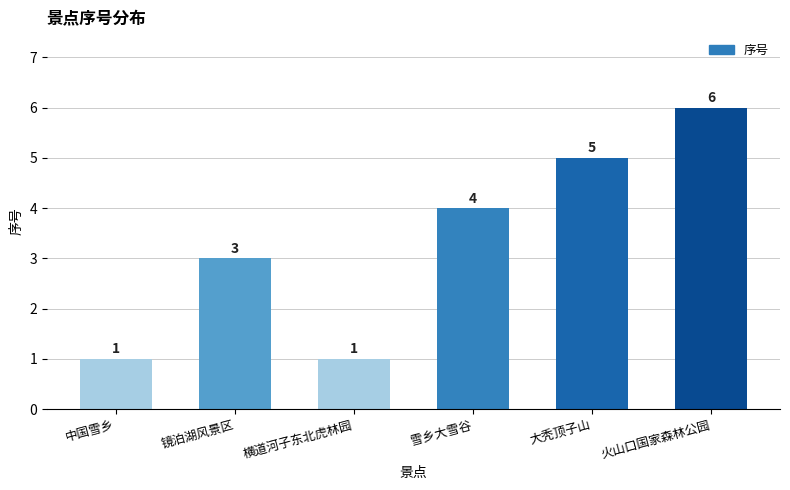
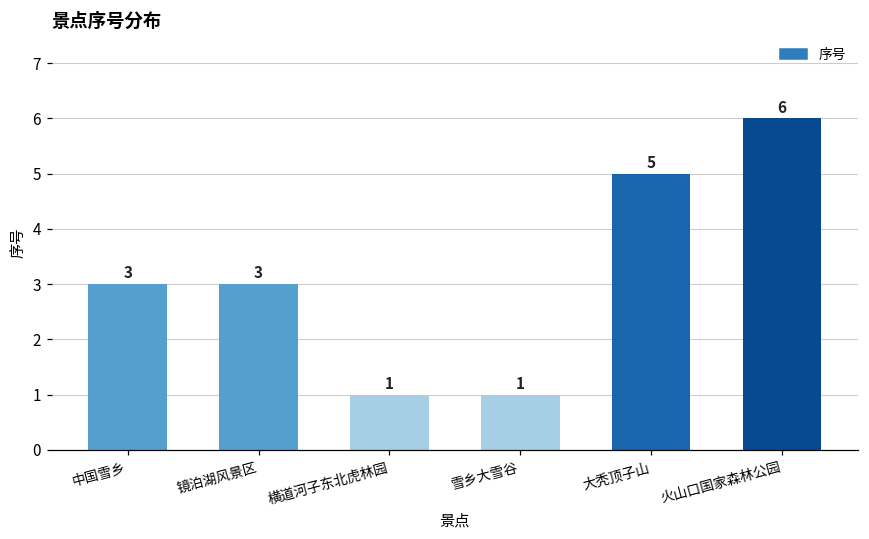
中国雪乡: 1 -> 3
雪乡大雪谷: 4 -> 1
